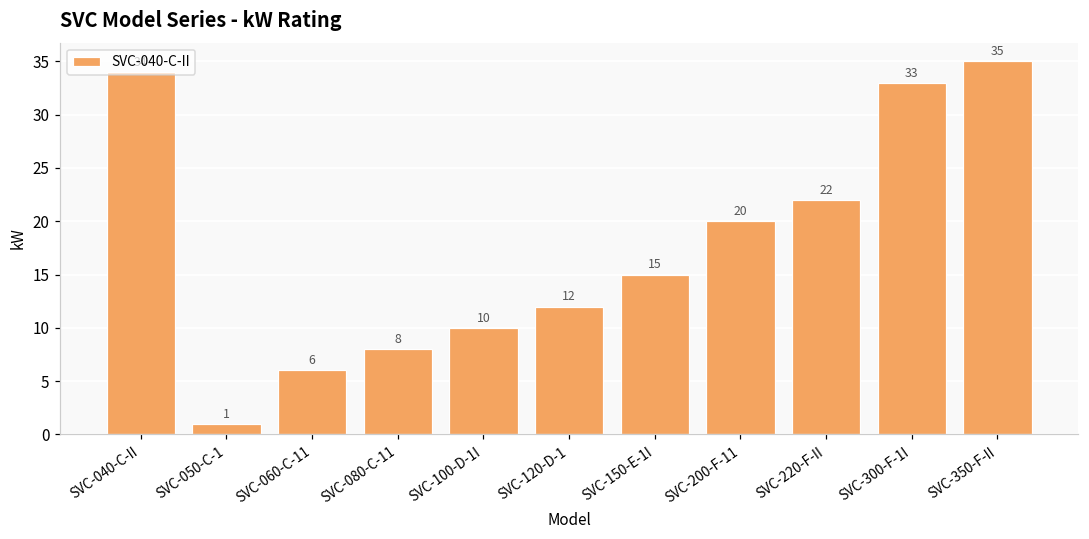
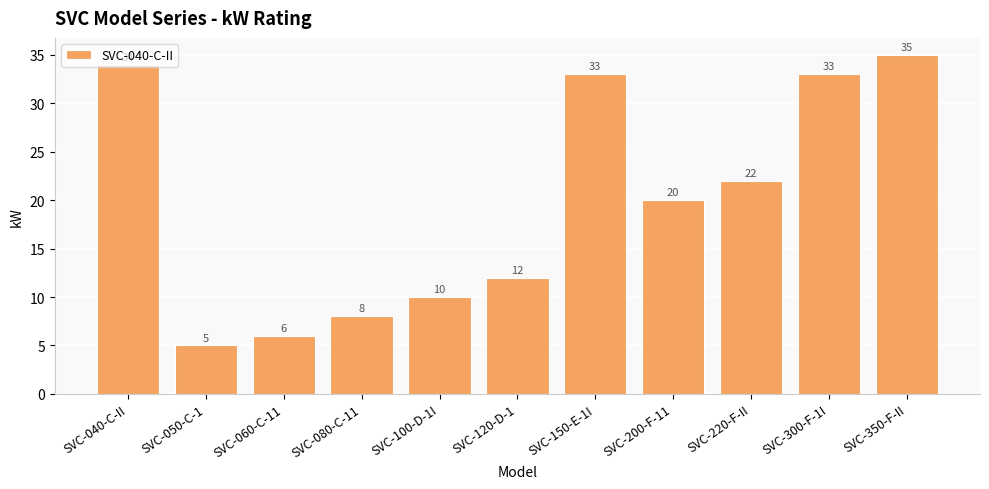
SVC-050-C-1: 1 -> 5
SVC-150-E-1I: 15 -> 33
